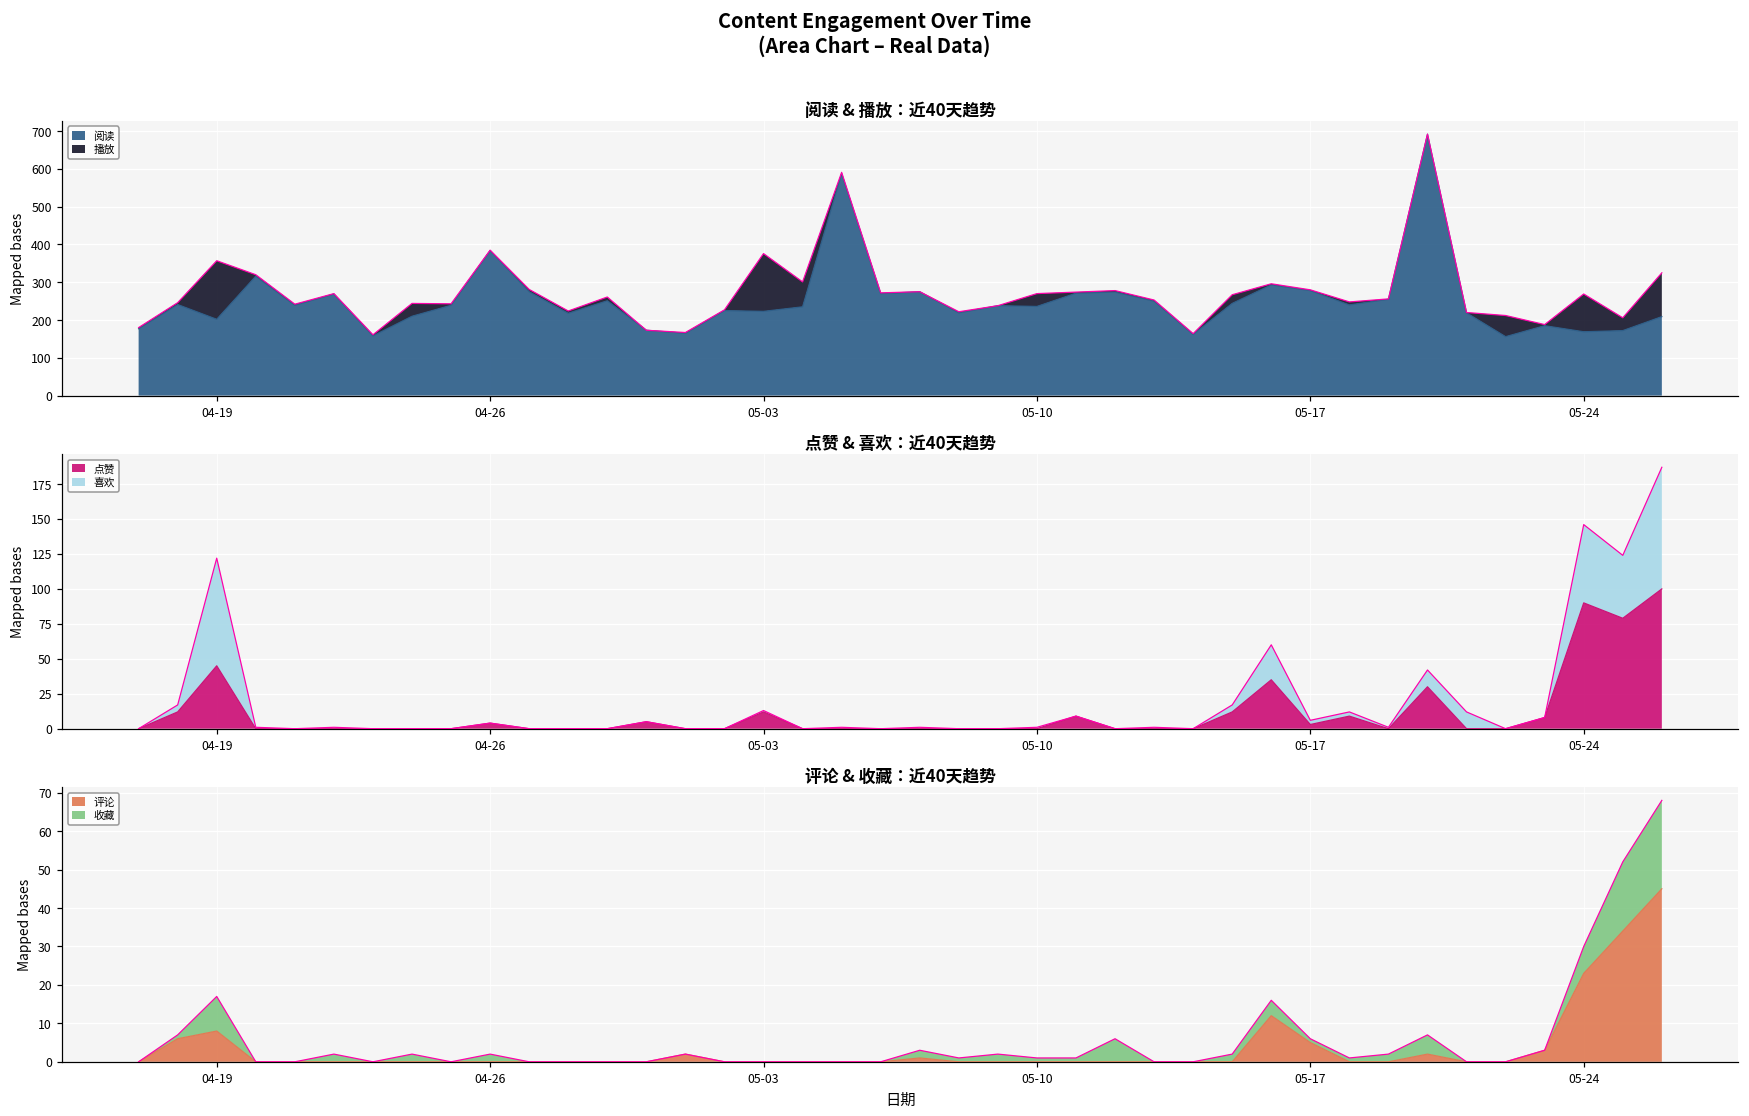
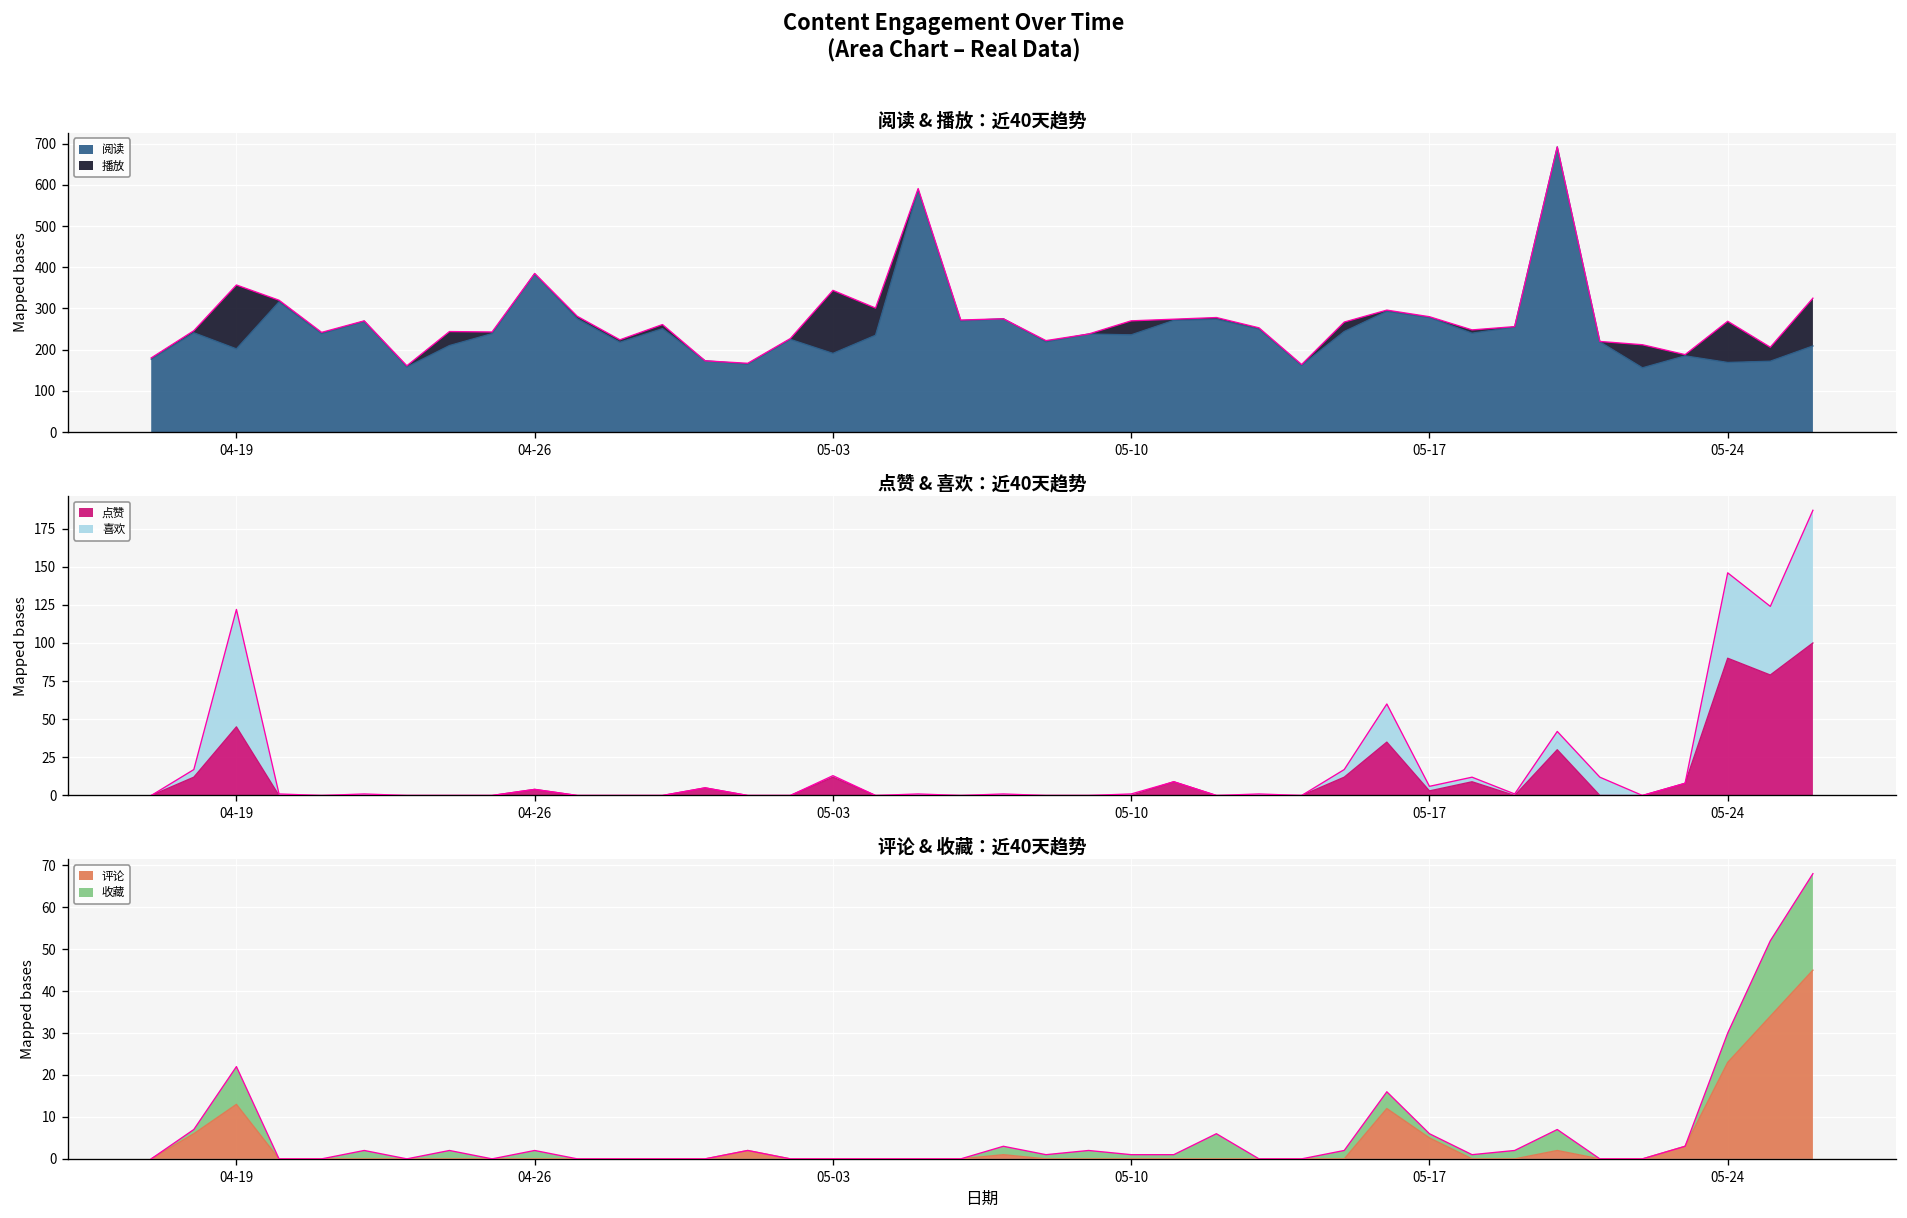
阅读 & 播放：近40天趋势, 阅读, 05-03: 220 -> 190
评论 & 收藏：近40天趋势, 评论, 04-19: 8 -> 13
